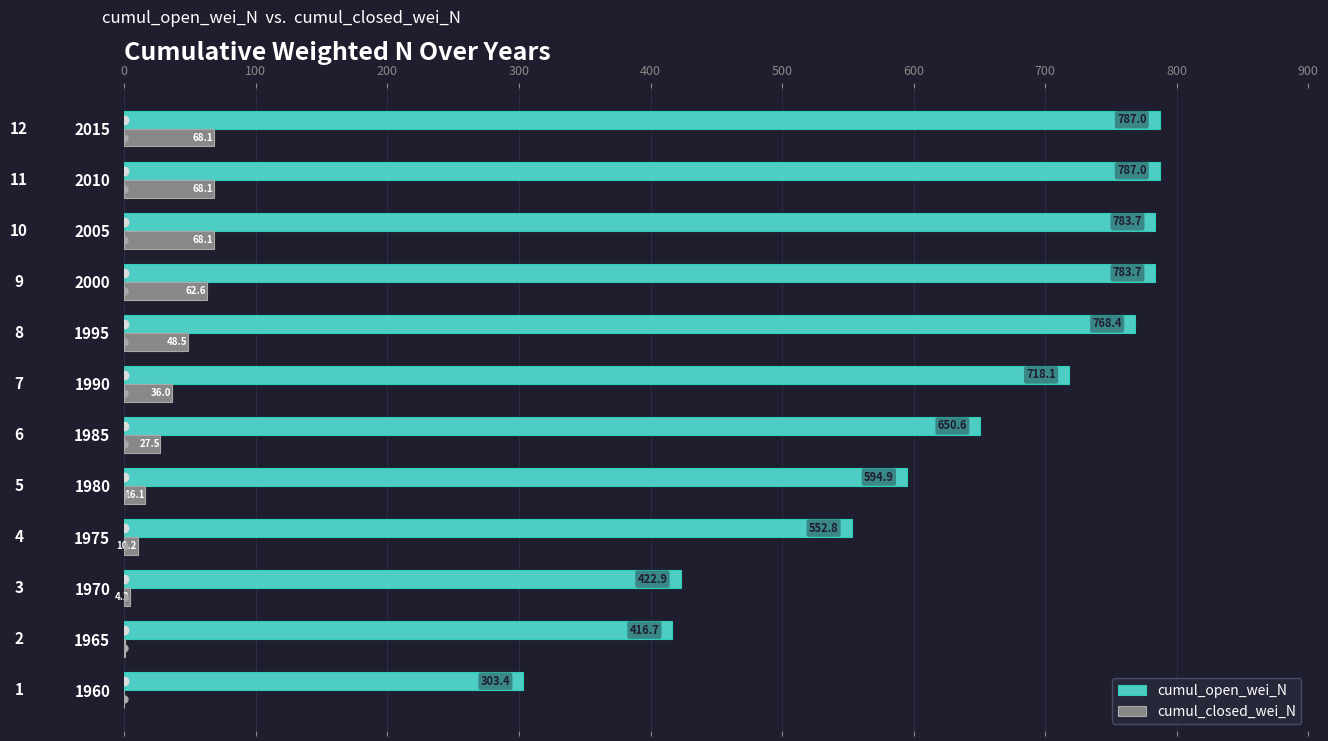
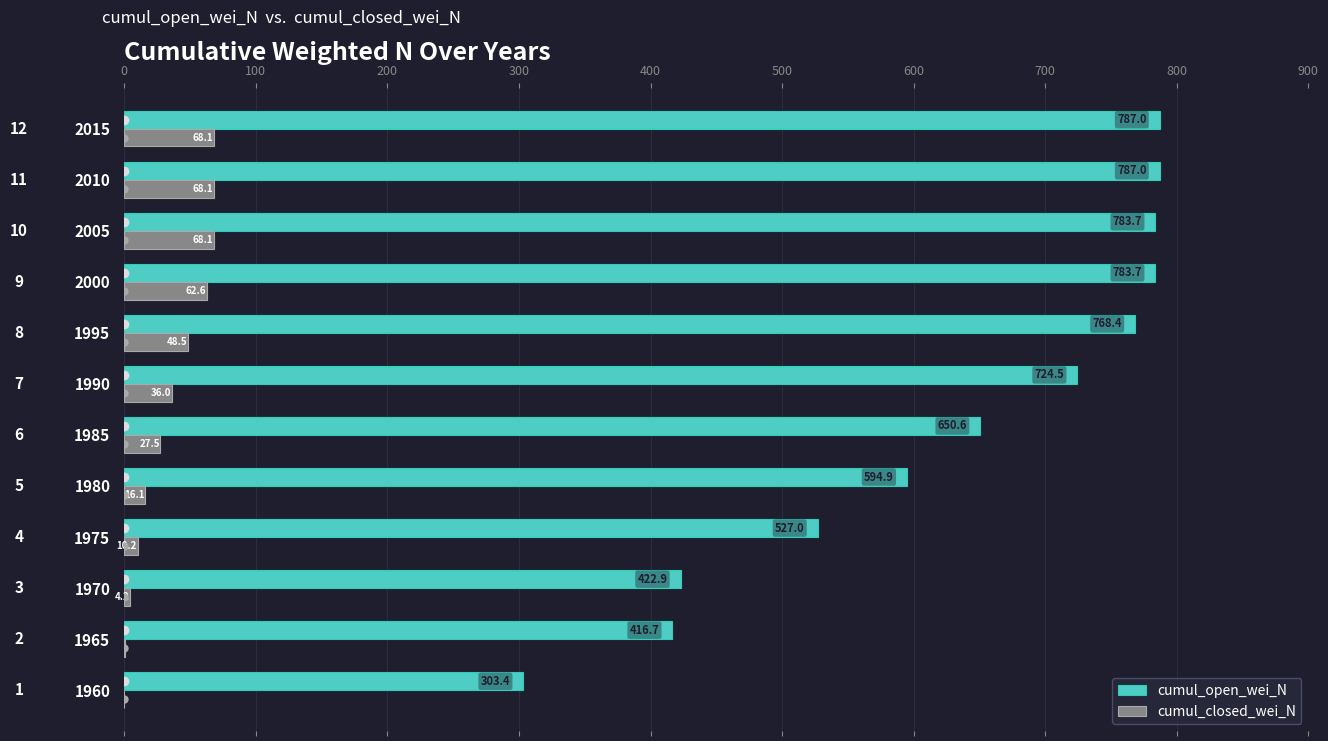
cumul_open_wei_N, 1990: 718.1 -> 724.5
cumul_open_wei_N, 1975: 552.8 -> 527.0
